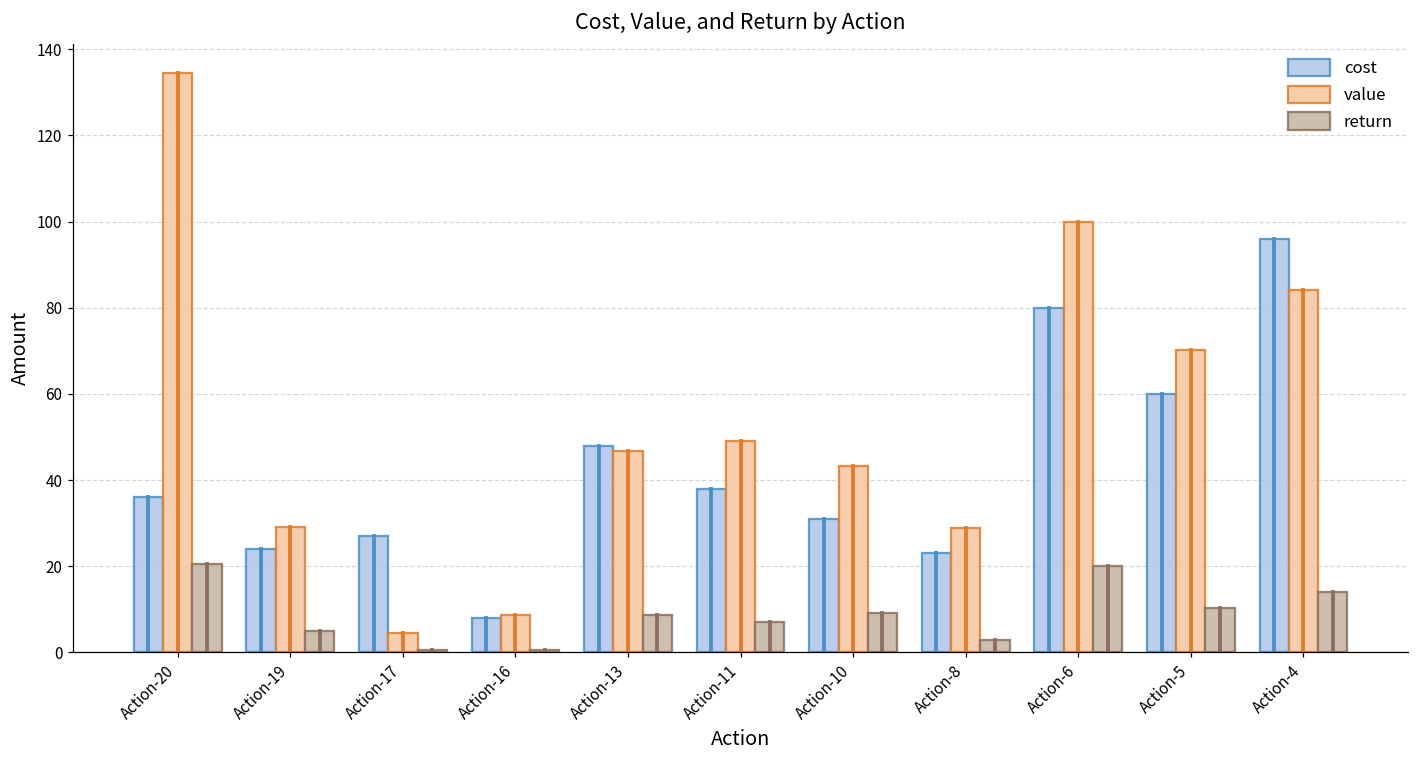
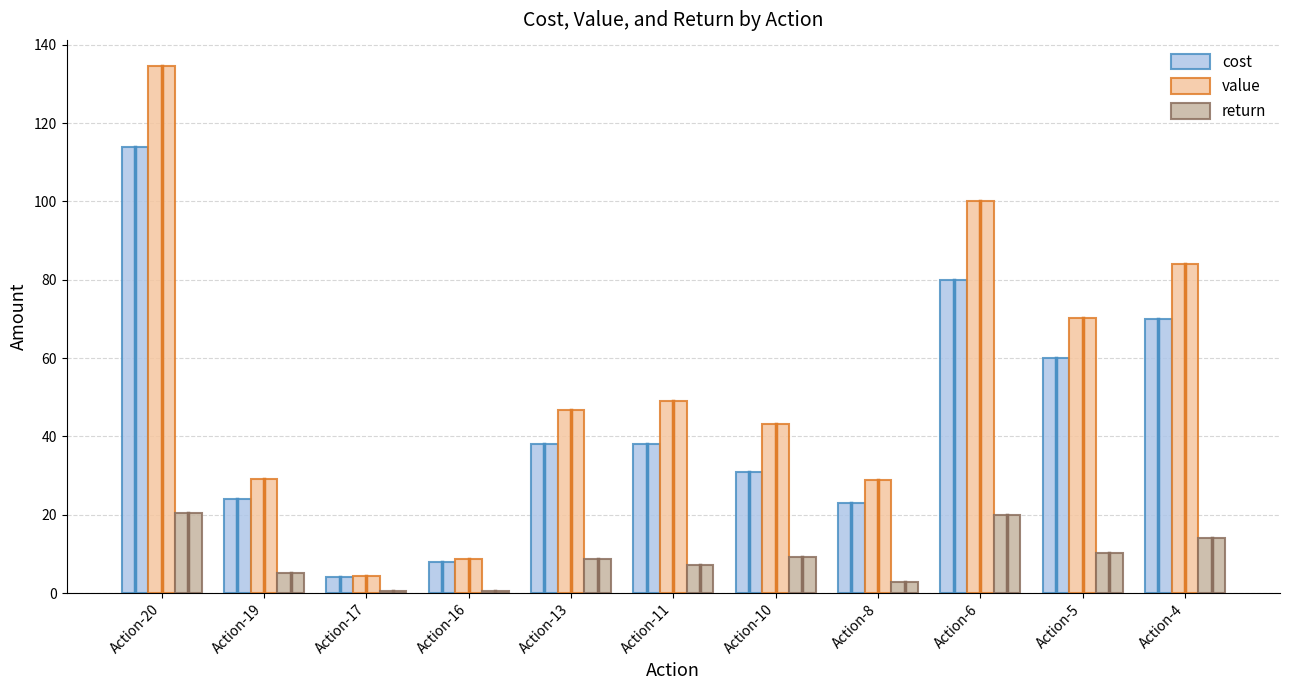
cost, Action-20: 36 -> 114
cost, Action-17: 27 -> 4
cost, Action-13: 48 -> 38
cost, Action-4: 96 -> 70
